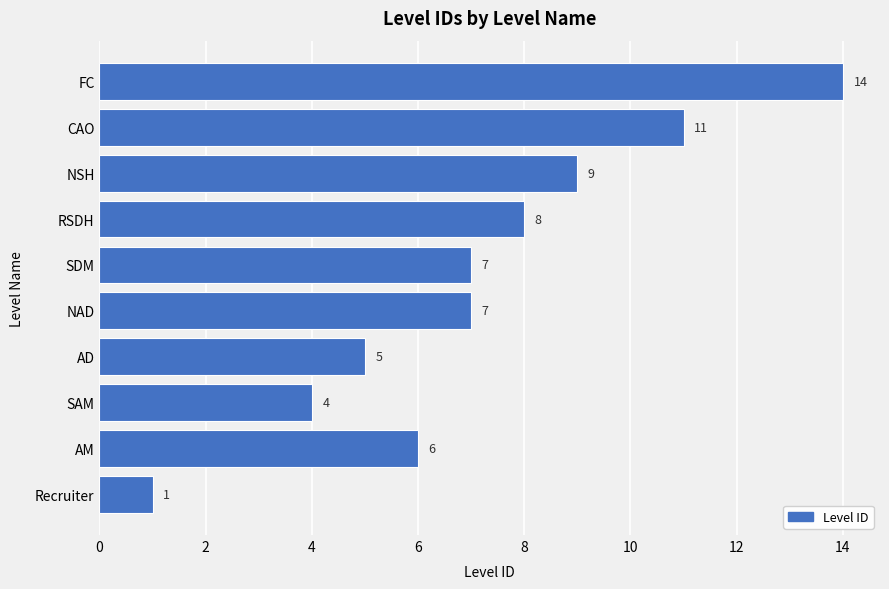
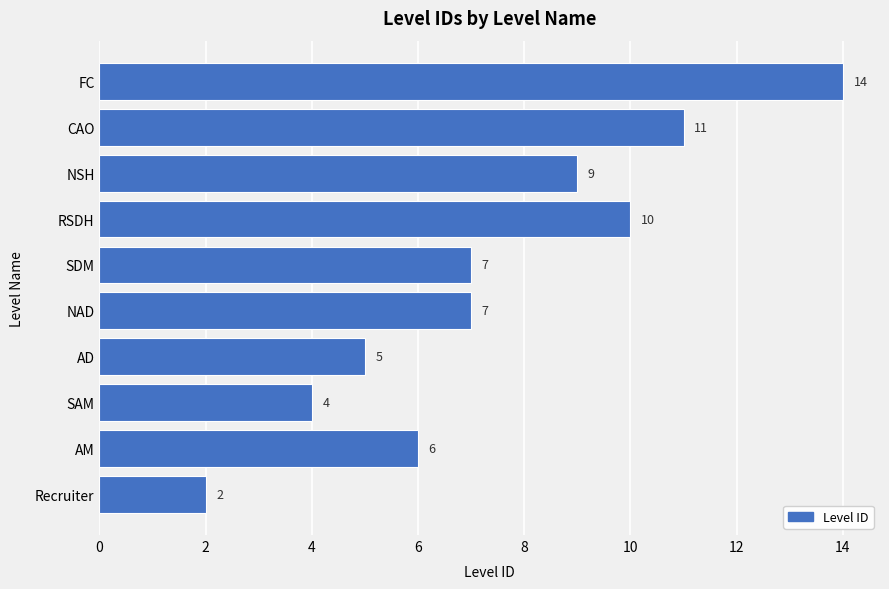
RSDH: 8 -> 10
Recruiter: 1 -> 2
